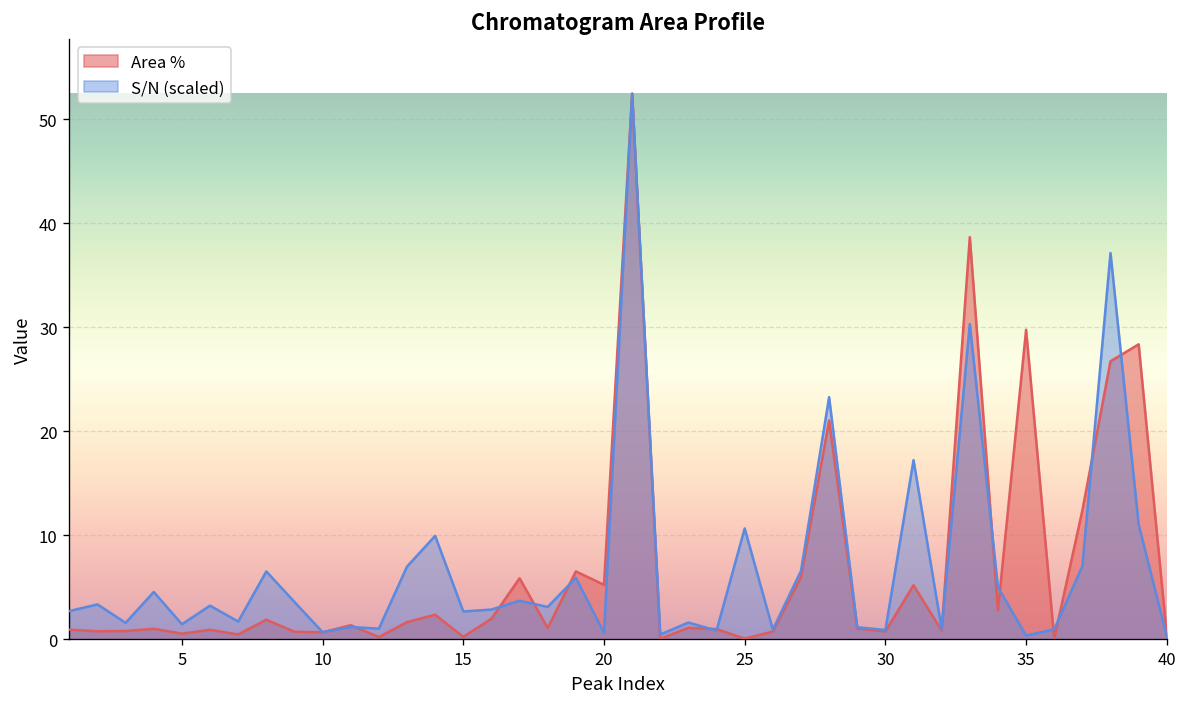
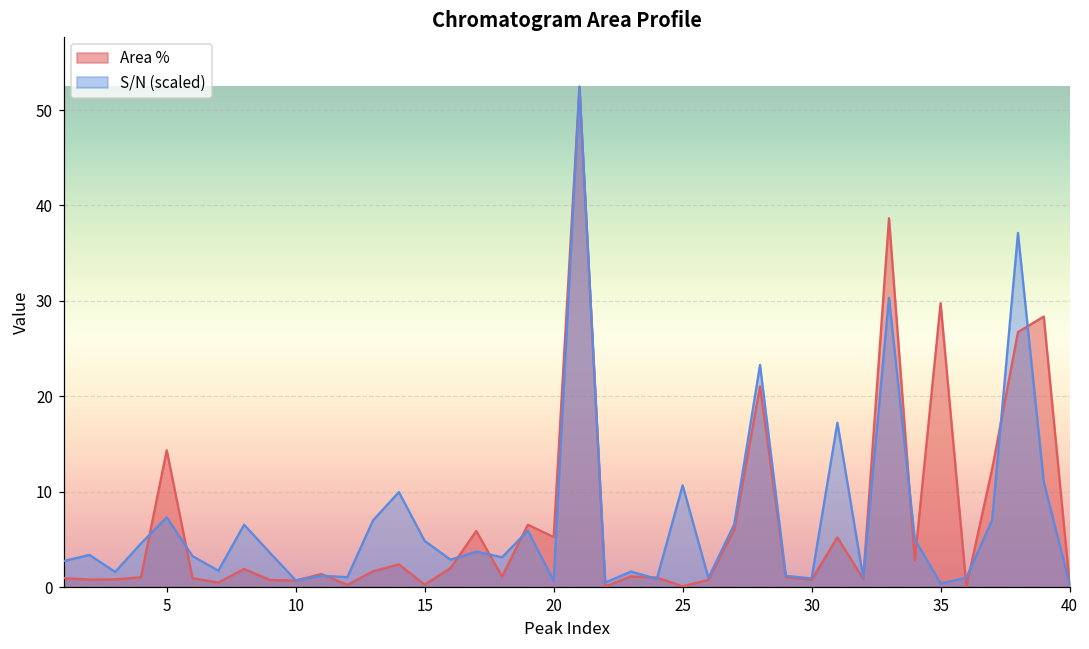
Area %, 5: 1 -> 14
S/N (scaled), 5: 1 -> 7
S/N (scaled), 15: 3 -> 5
